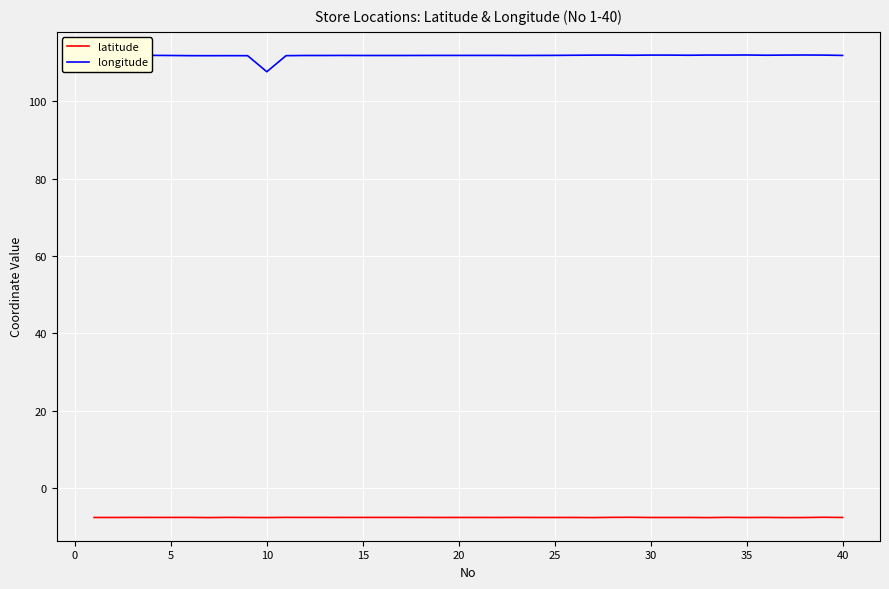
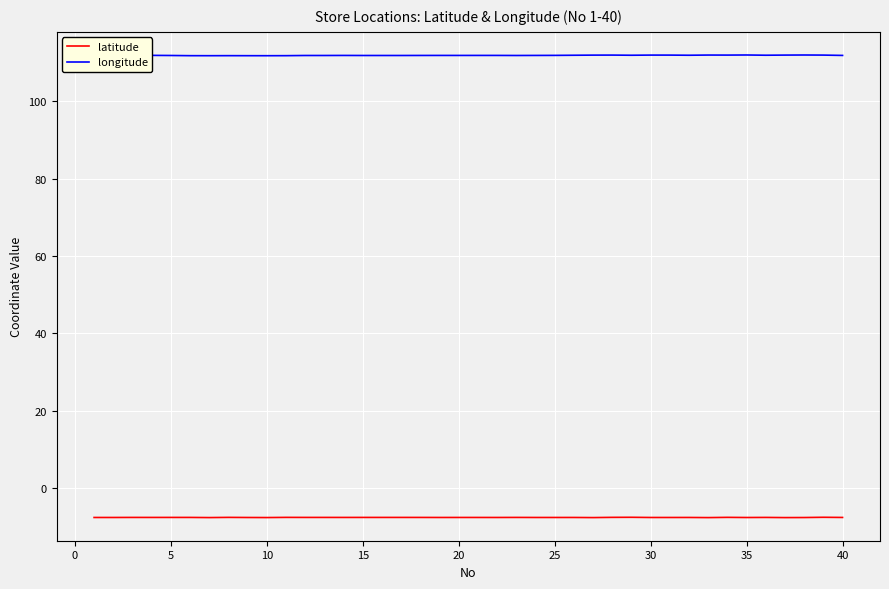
longitude, 10: 108 -> 112
